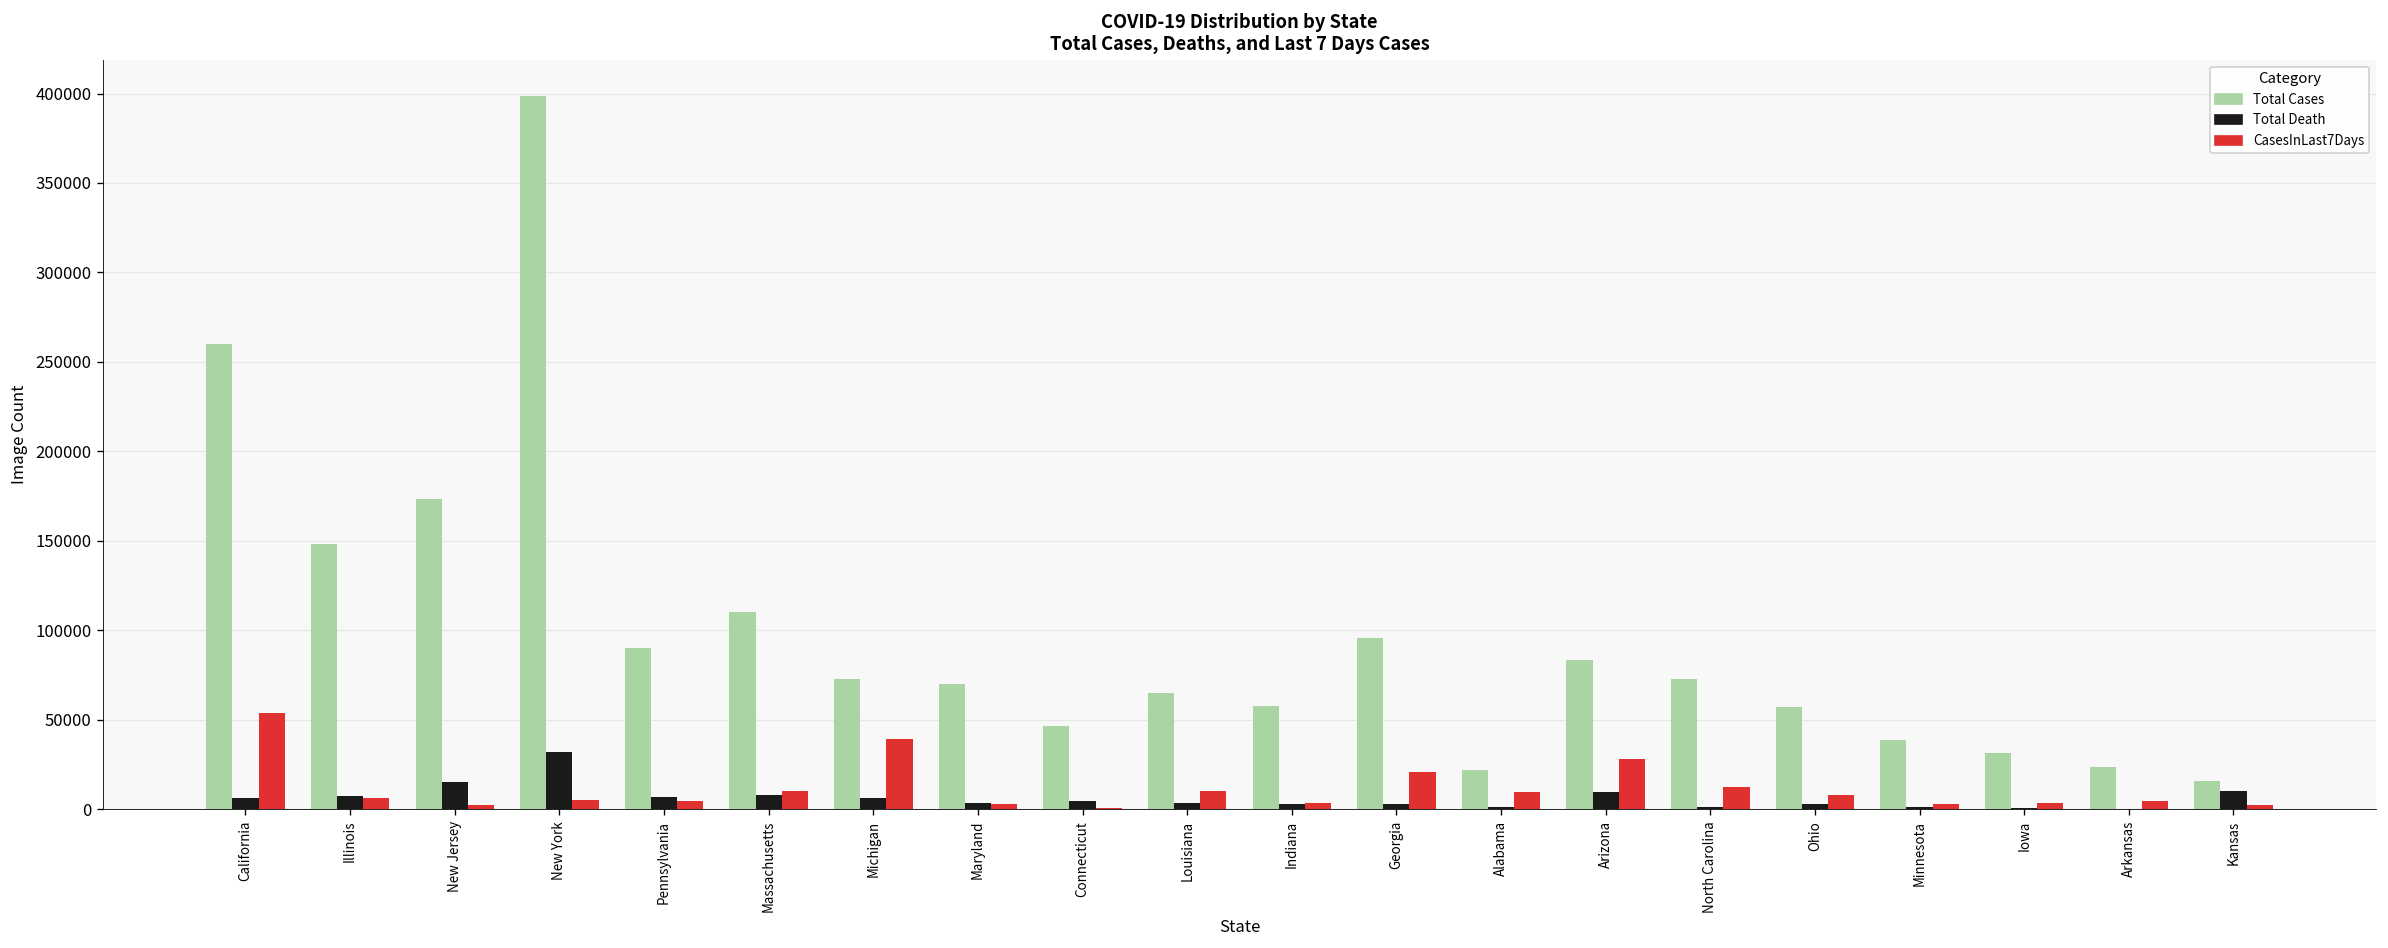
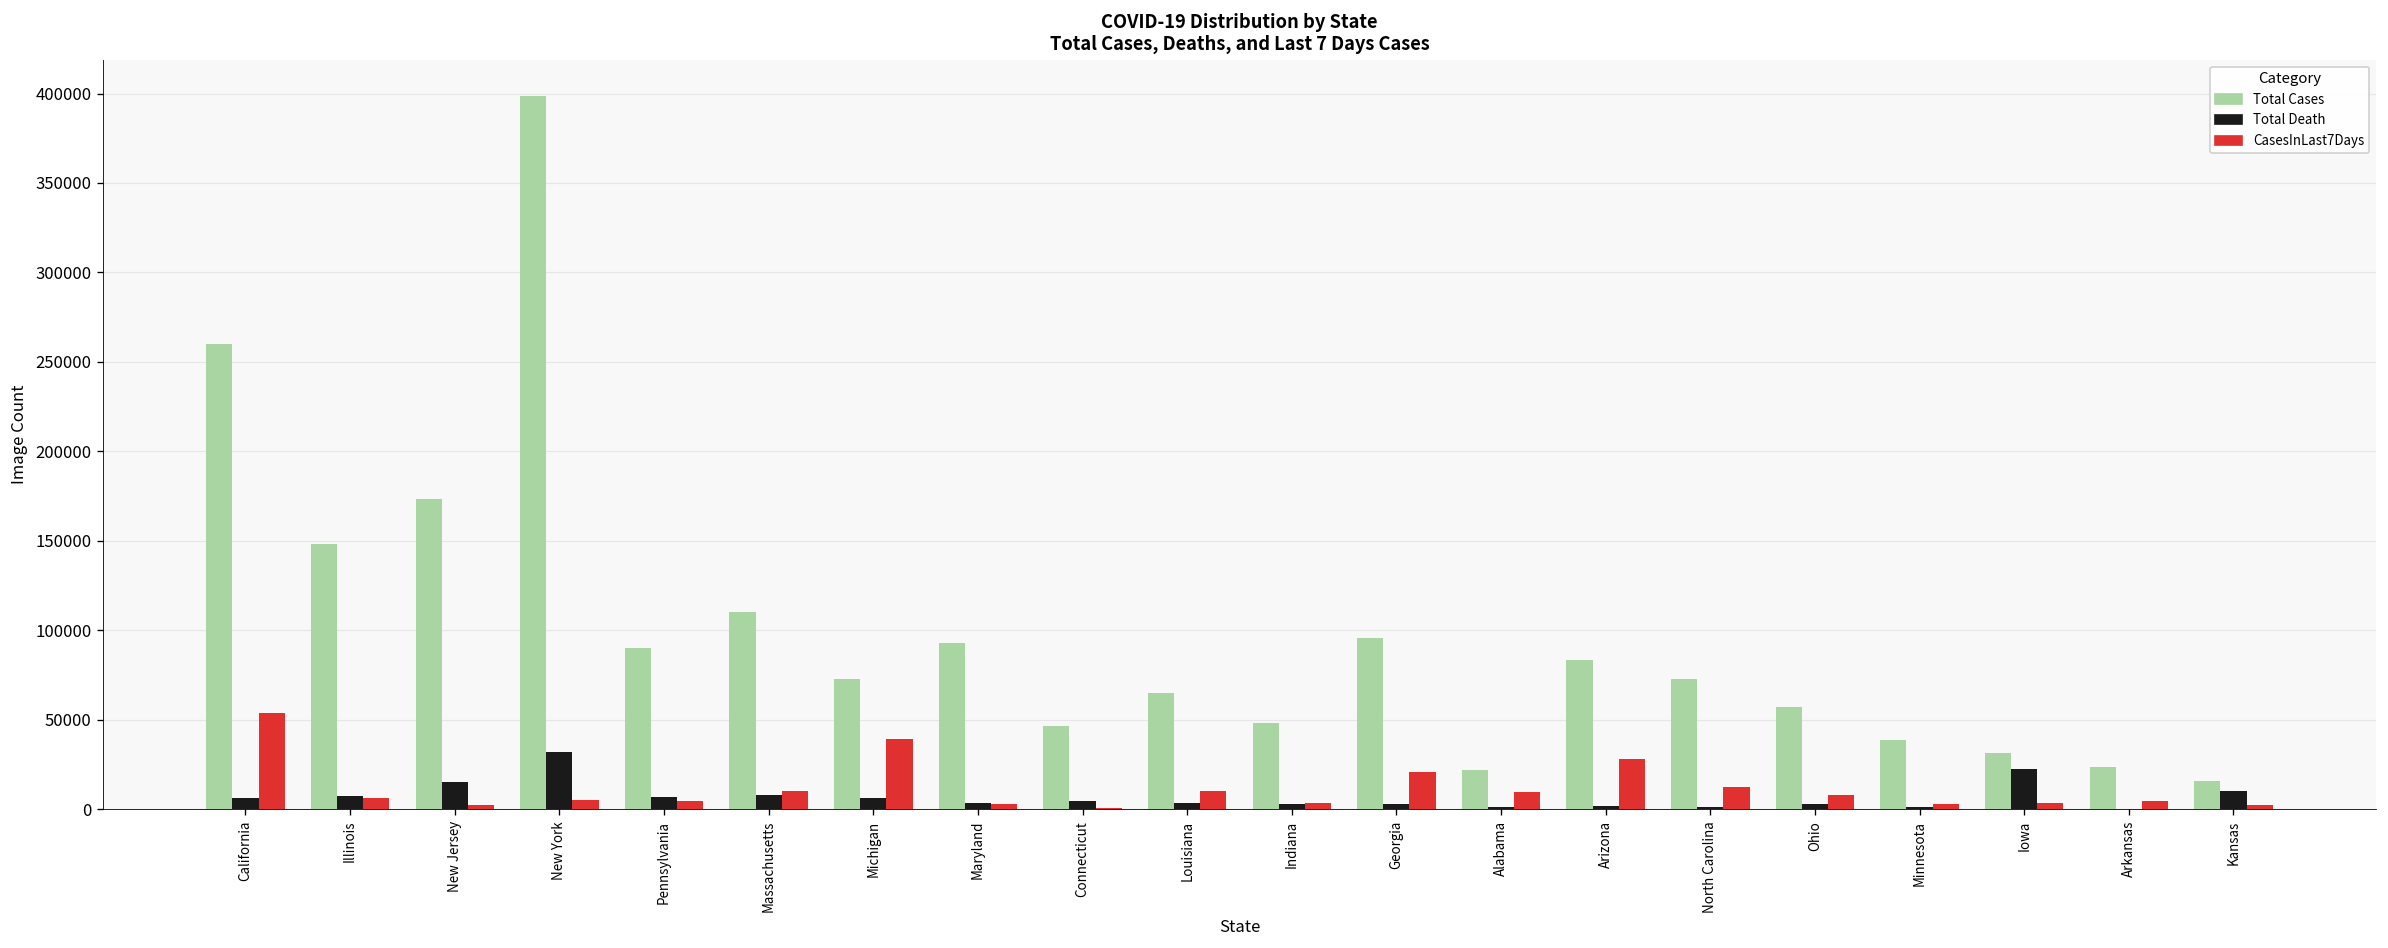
Total Cases, Maryland: 70000 -> 93000
Total Cases, Indiana: 58000 -> 48000
Total Death, Arizona: 10000 -> 2000
Total Death, Iowa: 1000 -> 23000
